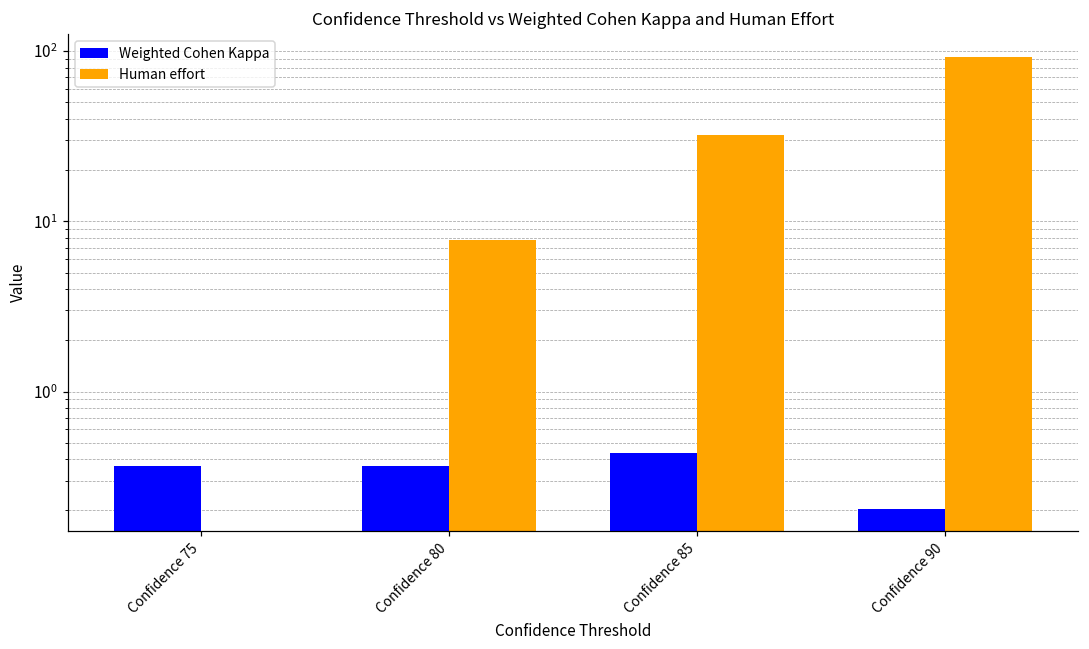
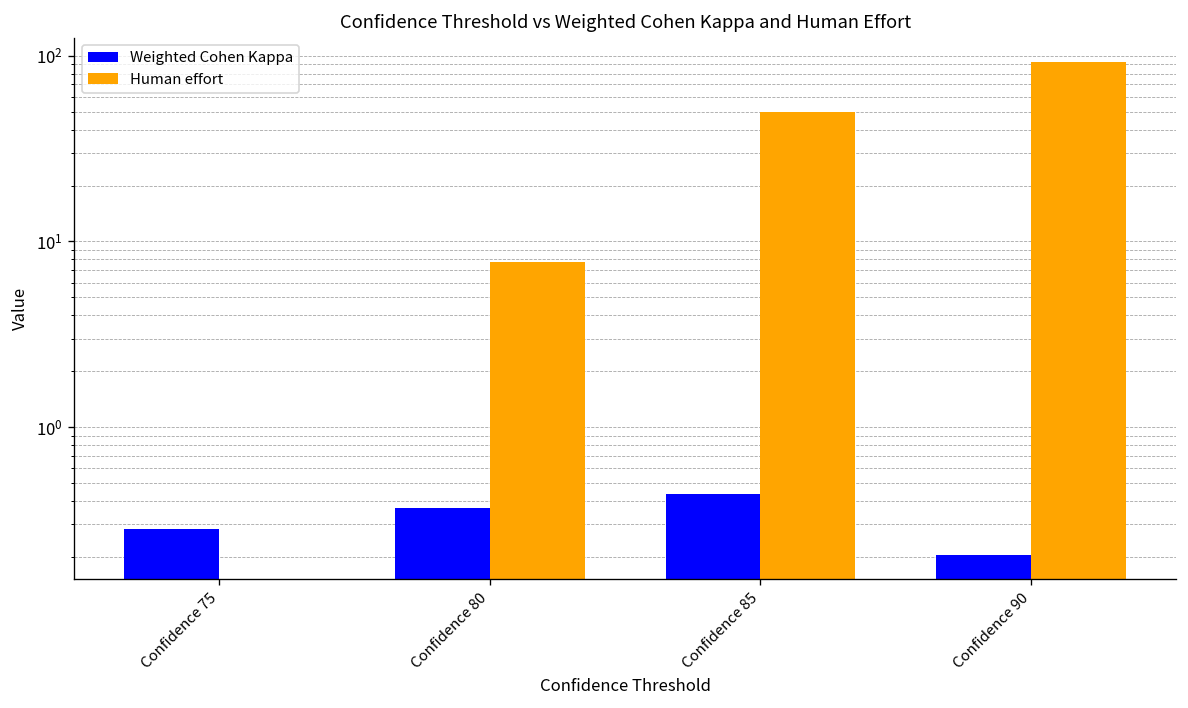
Weighted Cohen Kappa, Confidence 75: 0.36 -> 0.28
Human effort, Confidence 85: 32 -> 50
